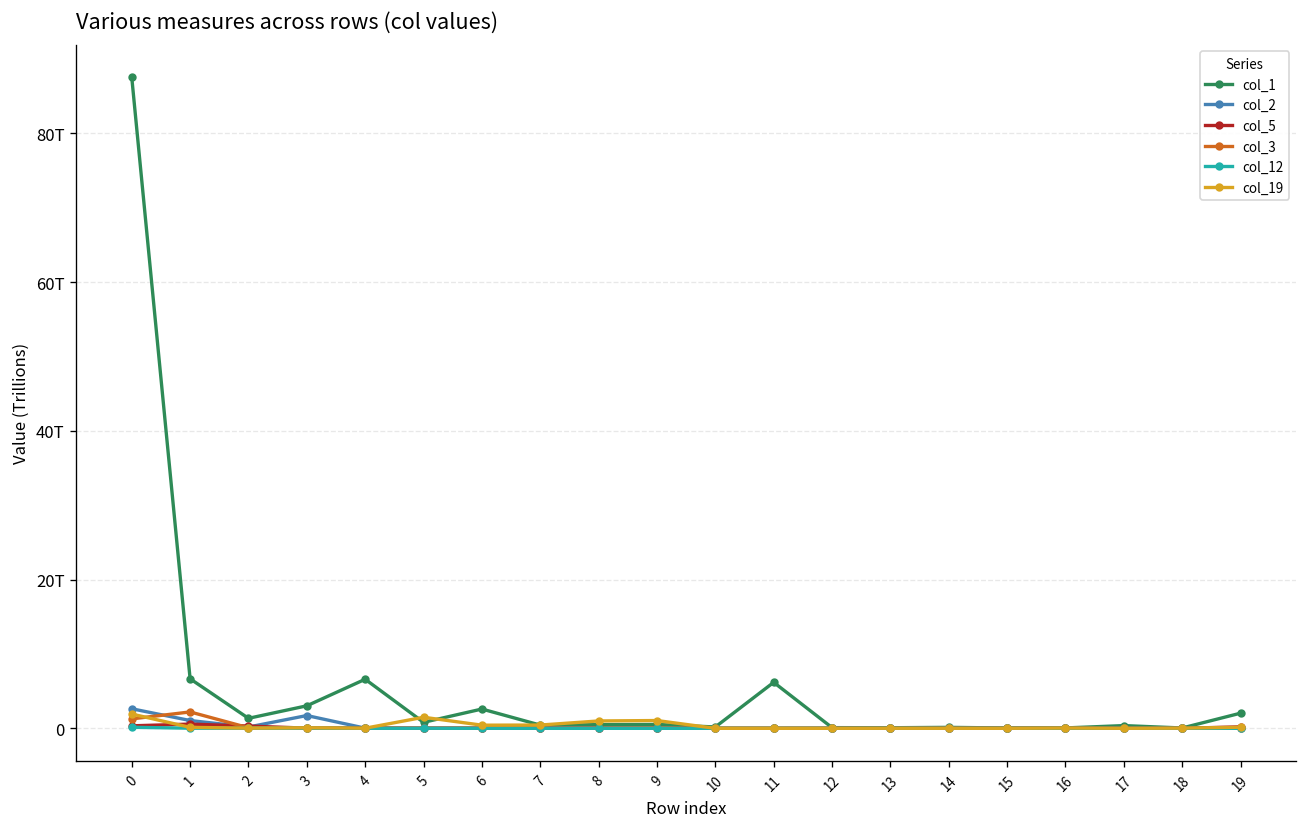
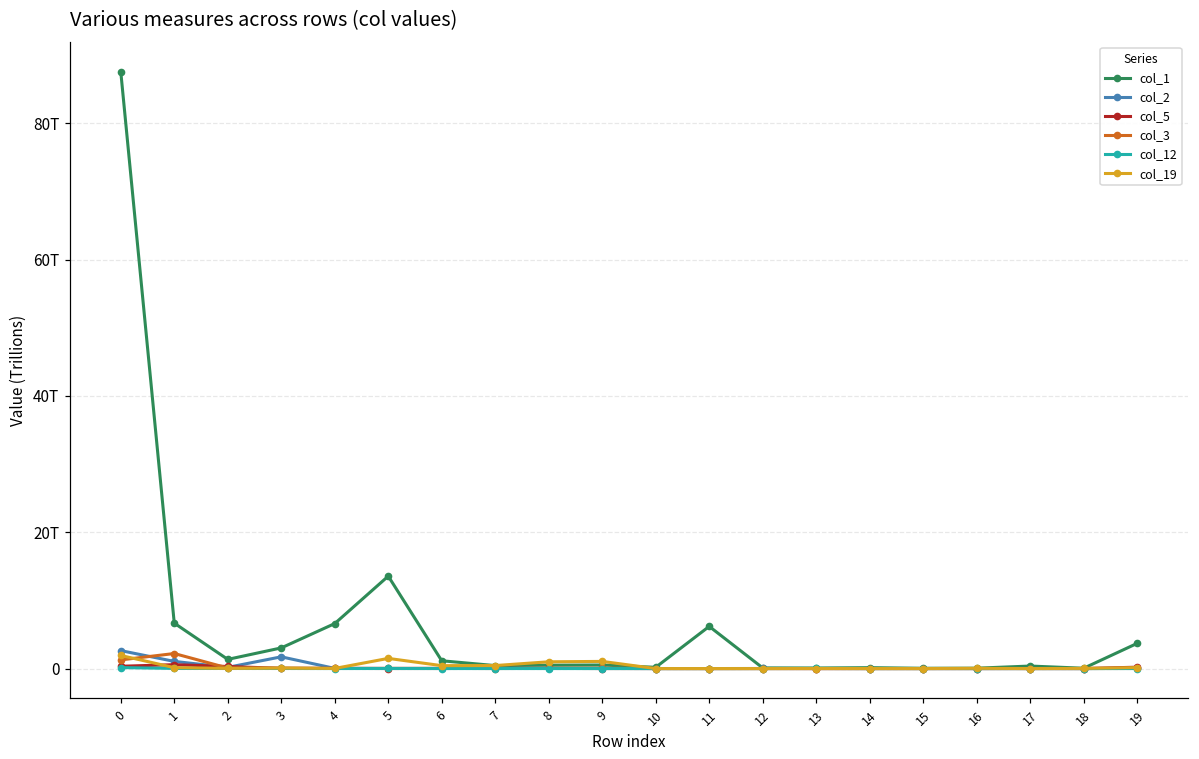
col_1, 5: 1T -> 14T
col_1, 6: 3T -> 1T
col_1, 19: 2T -> 4T
